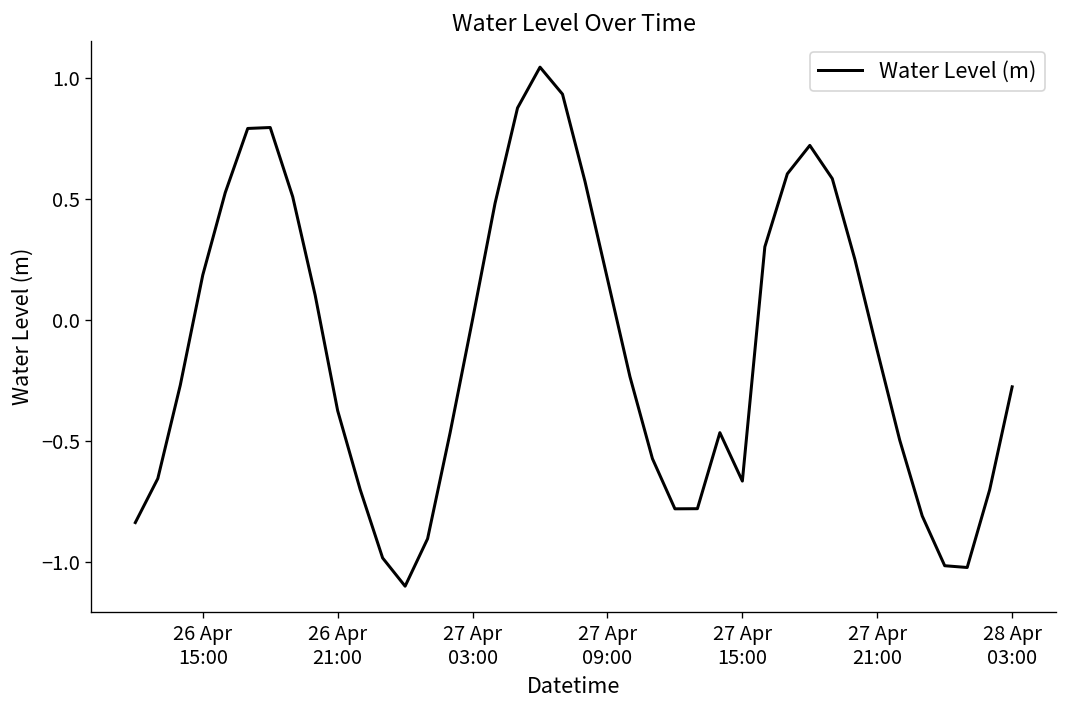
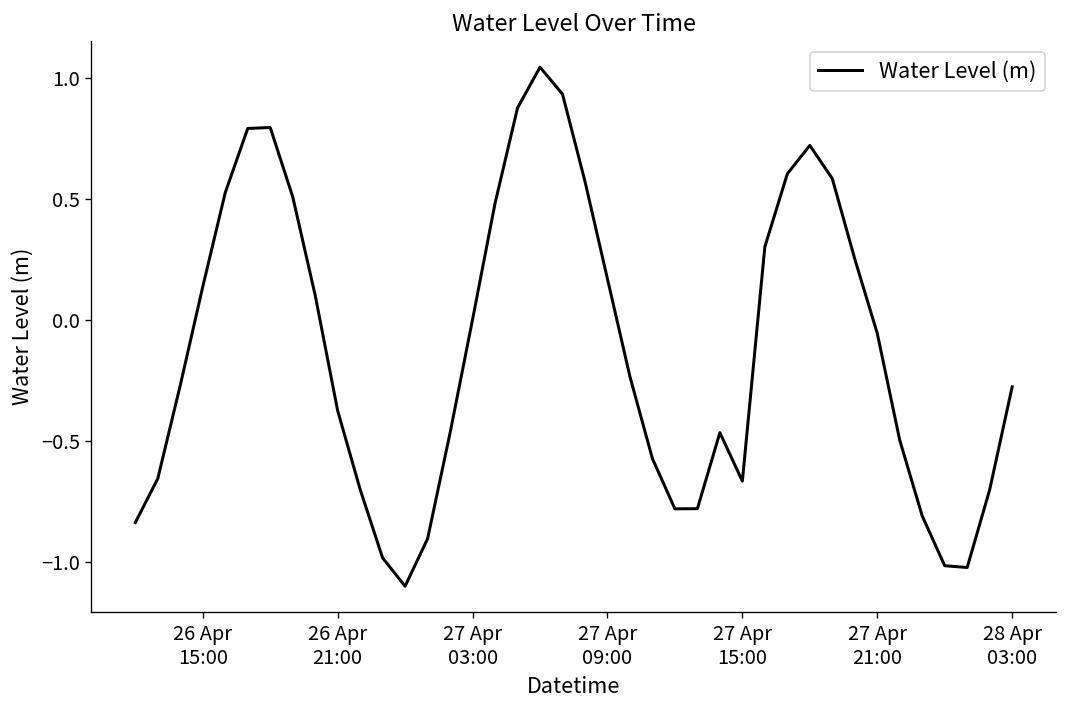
26 Apr 15:00: 0.19 -> 0.14
27 Apr 21:00: -0.13 -> -0.06
